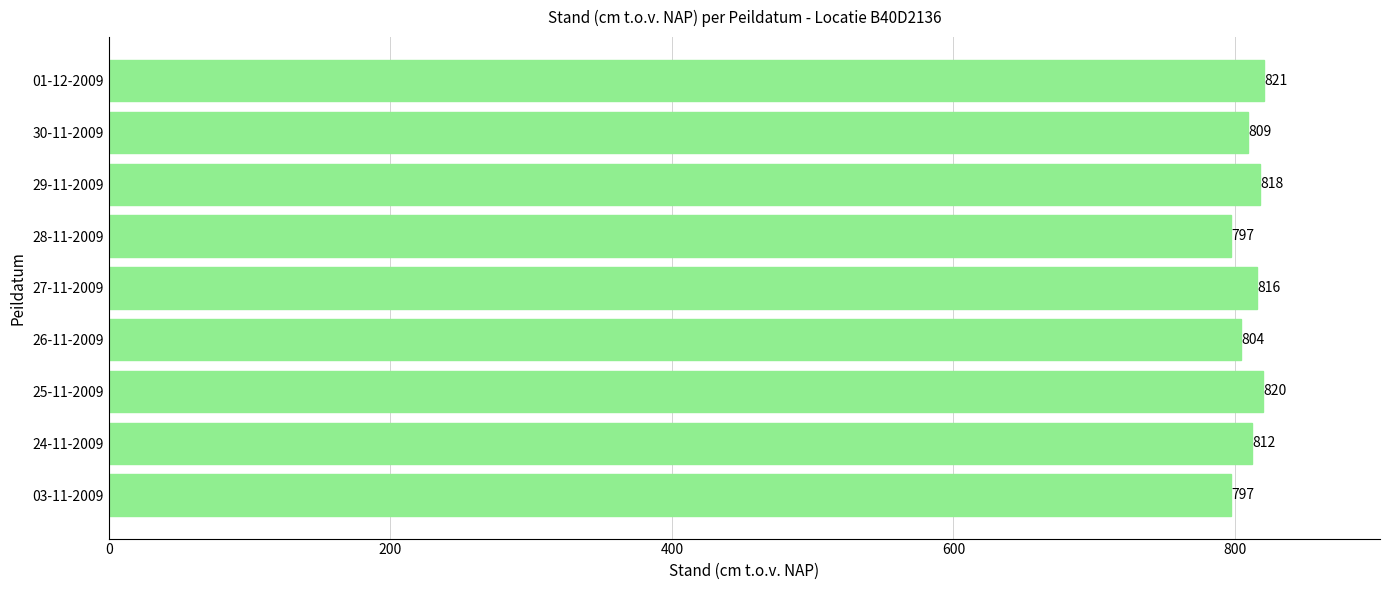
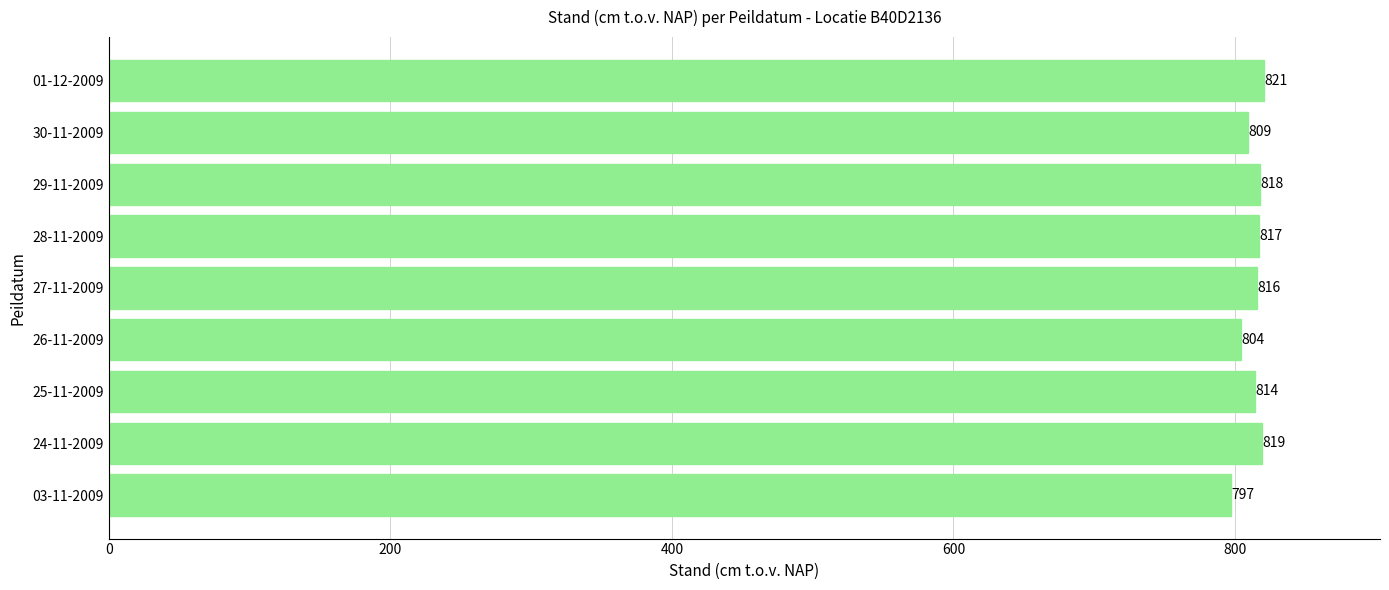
28-11-2009: 797 -> 817
25-11-2009: 820 -> 814
24-11-2009: 812 -> 819
